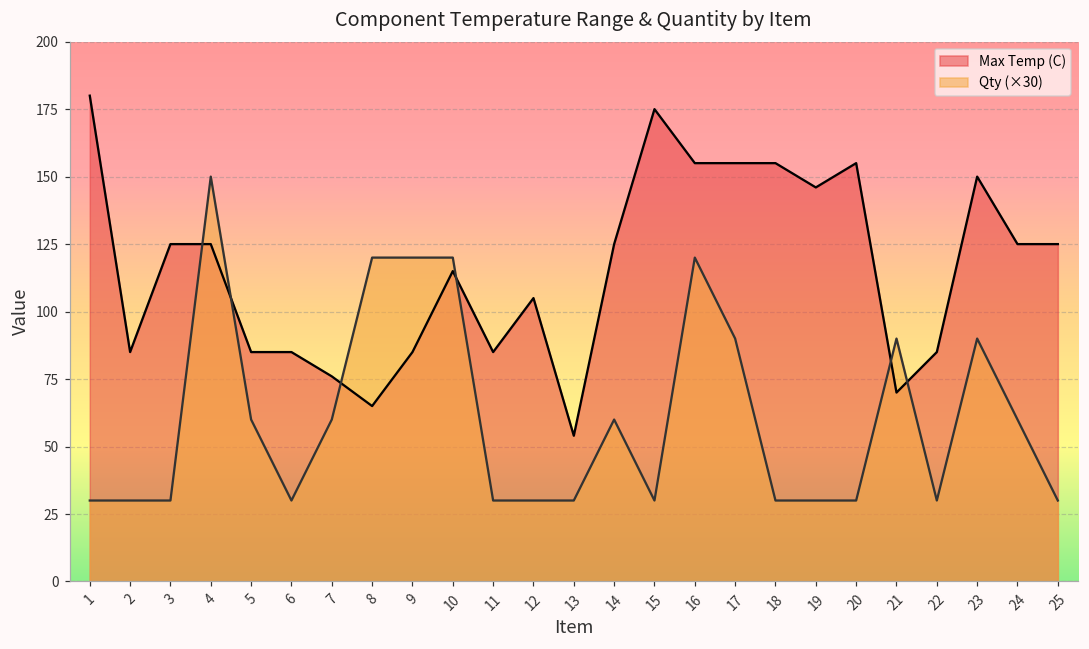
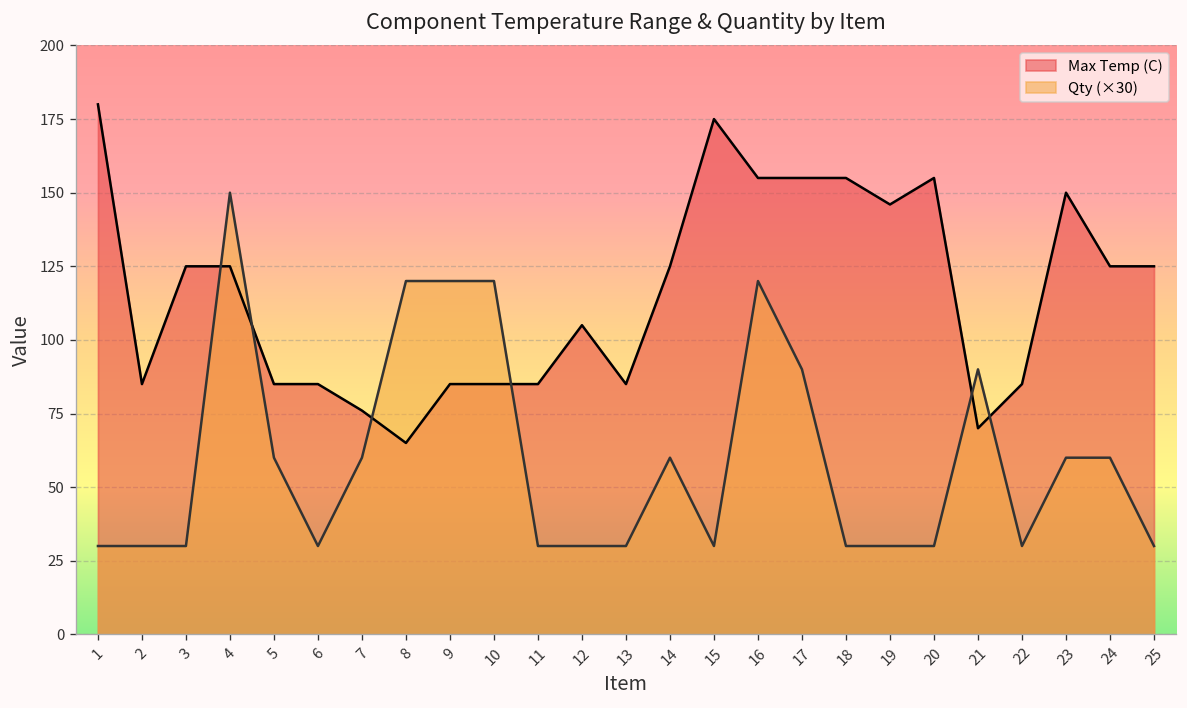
Max Temp (C), 10: 115 -> 85
Max Temp (C), 13: 54 -> 85
Qty (×30), 23: 90 -> 60
